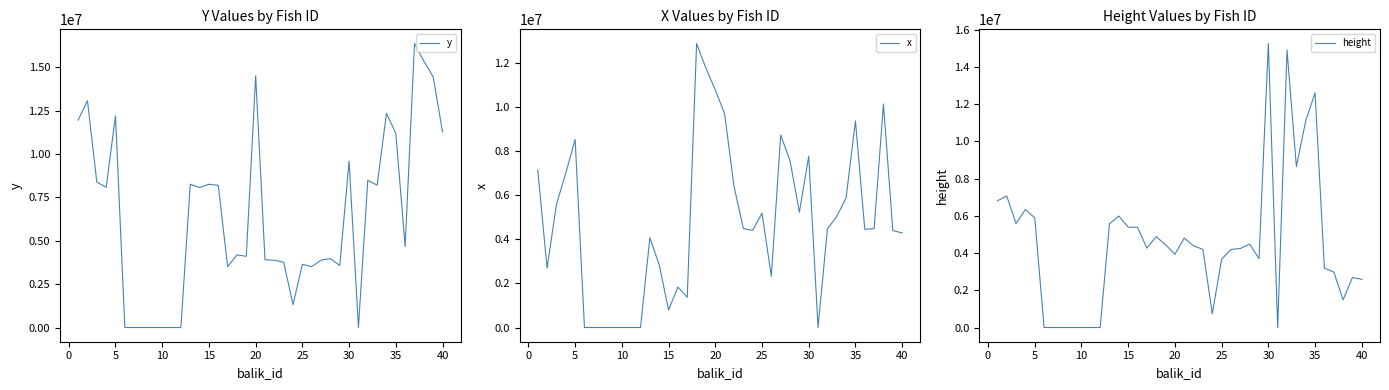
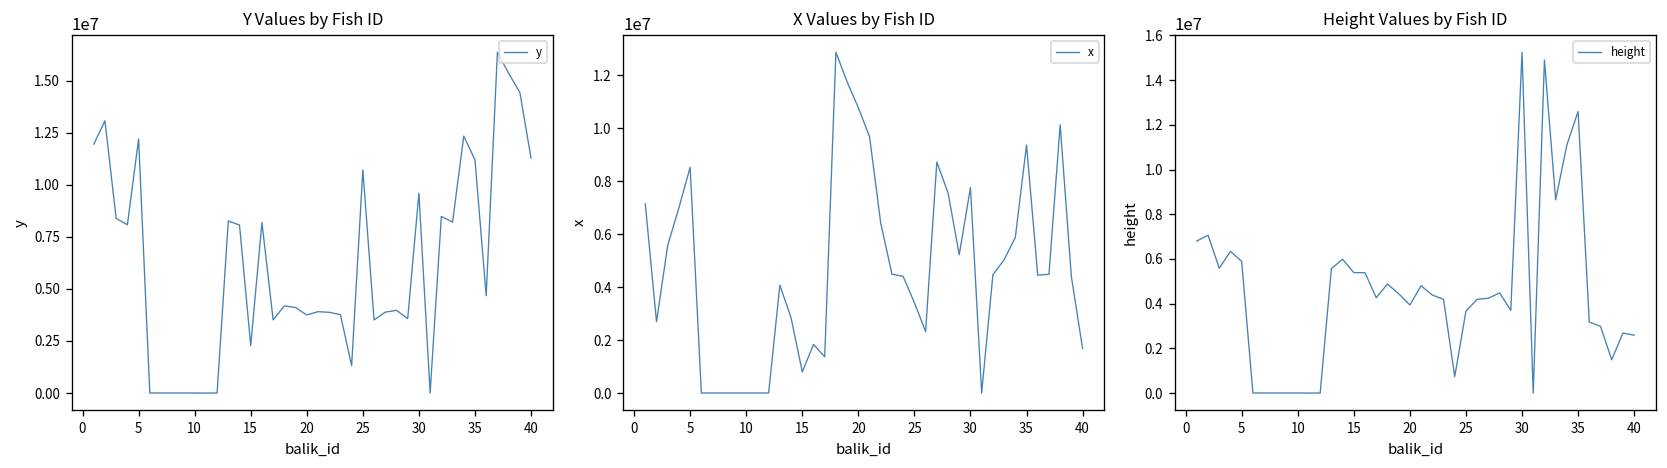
Y Values by Fish ID, 15: 8300000 -> 2300000
Y Values by Fish ID, 20: 14500000 -> 3700000
Y Values by Fish ID, 25: 3600000 -> 10700000
X Values by Fish ID, 25: 5200000 -> 3400000
X Values by Fish ID, 40: 4300000 -> 1700000
